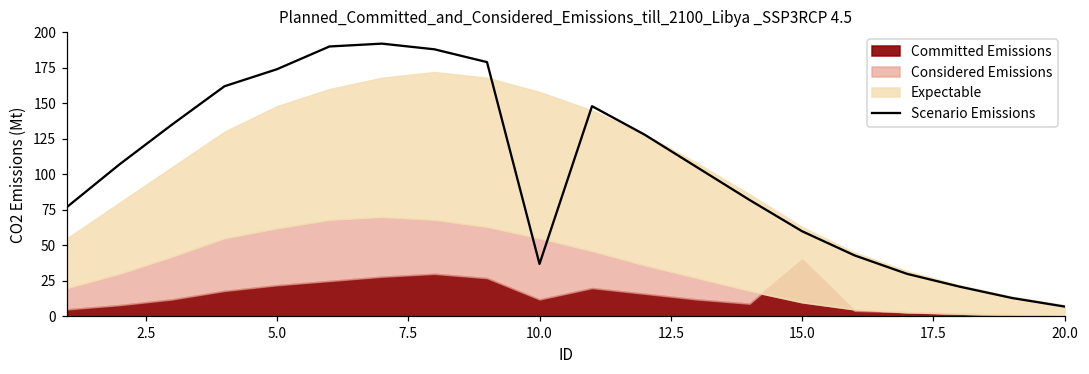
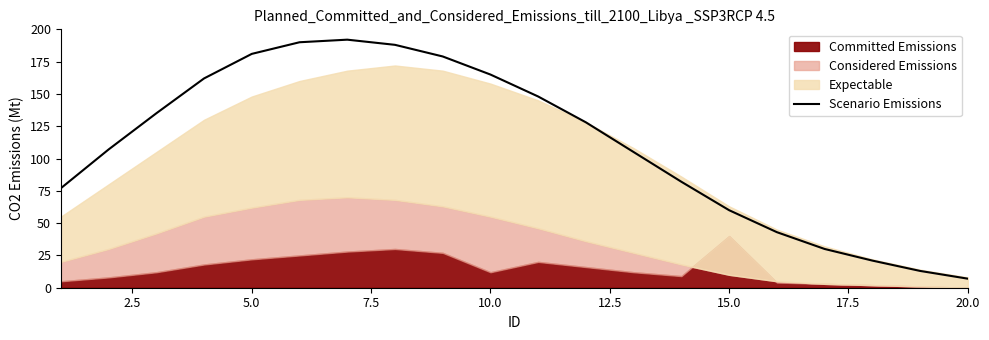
Scenario Emissions, 5.0: 174 -> 181
Scenario Emissions, 10.0: 37 -> 165
